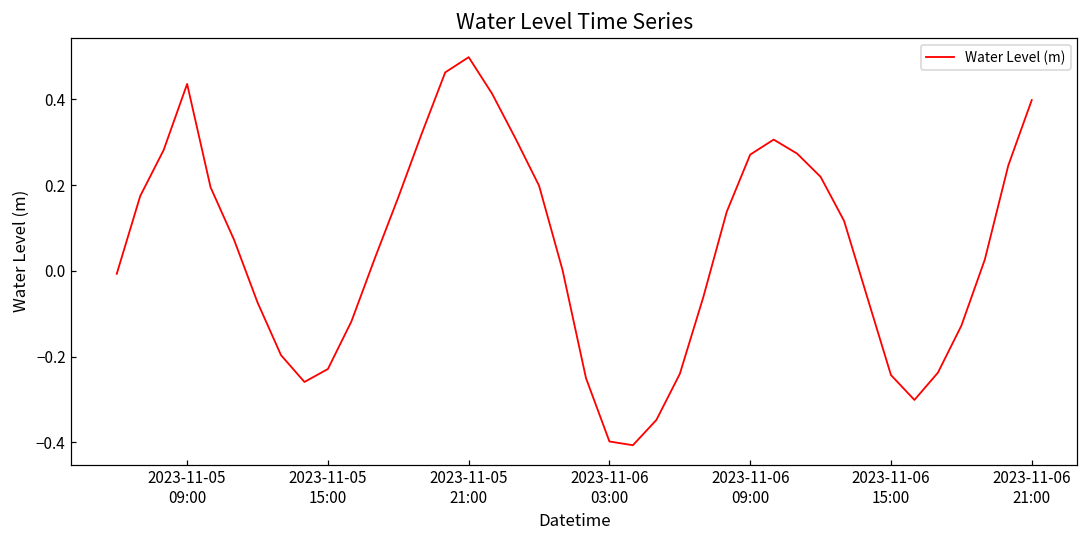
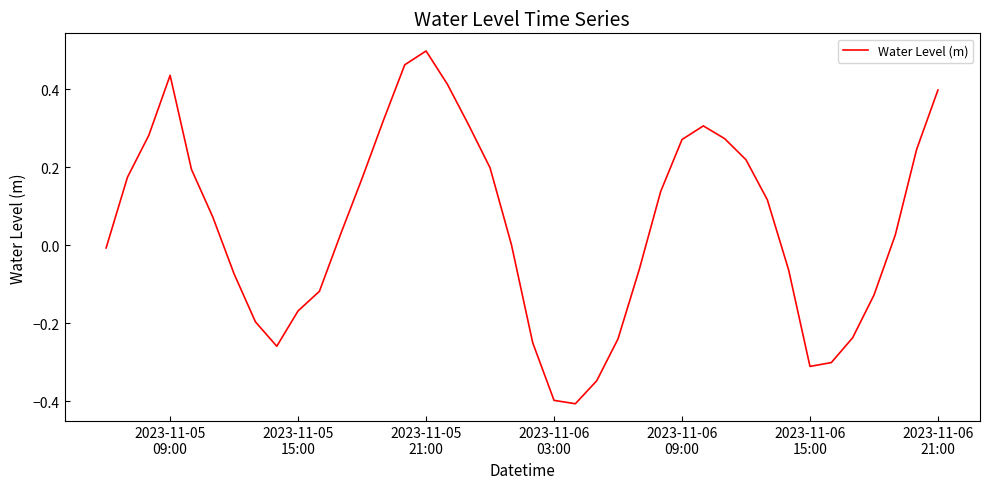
2023-11-05 15:00: -0.23 -> -0.17
2023-11-06 15:00: -0.24 -> -0.31
